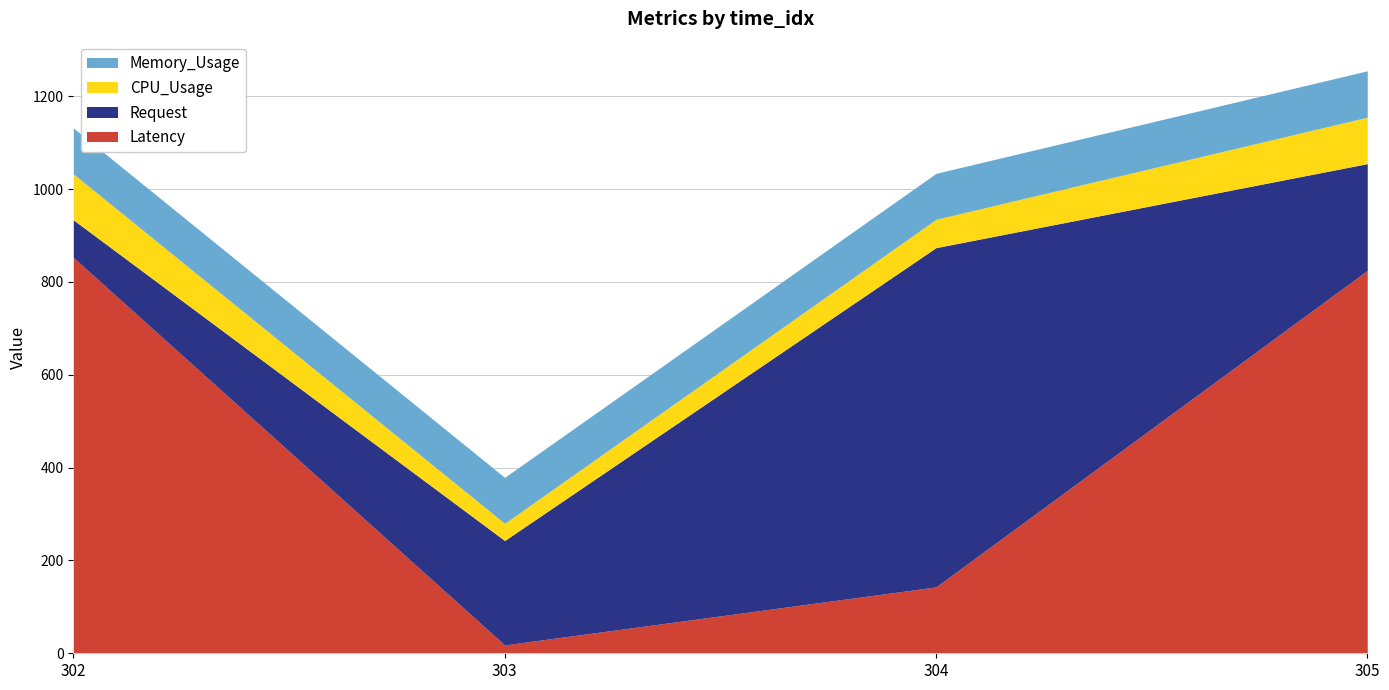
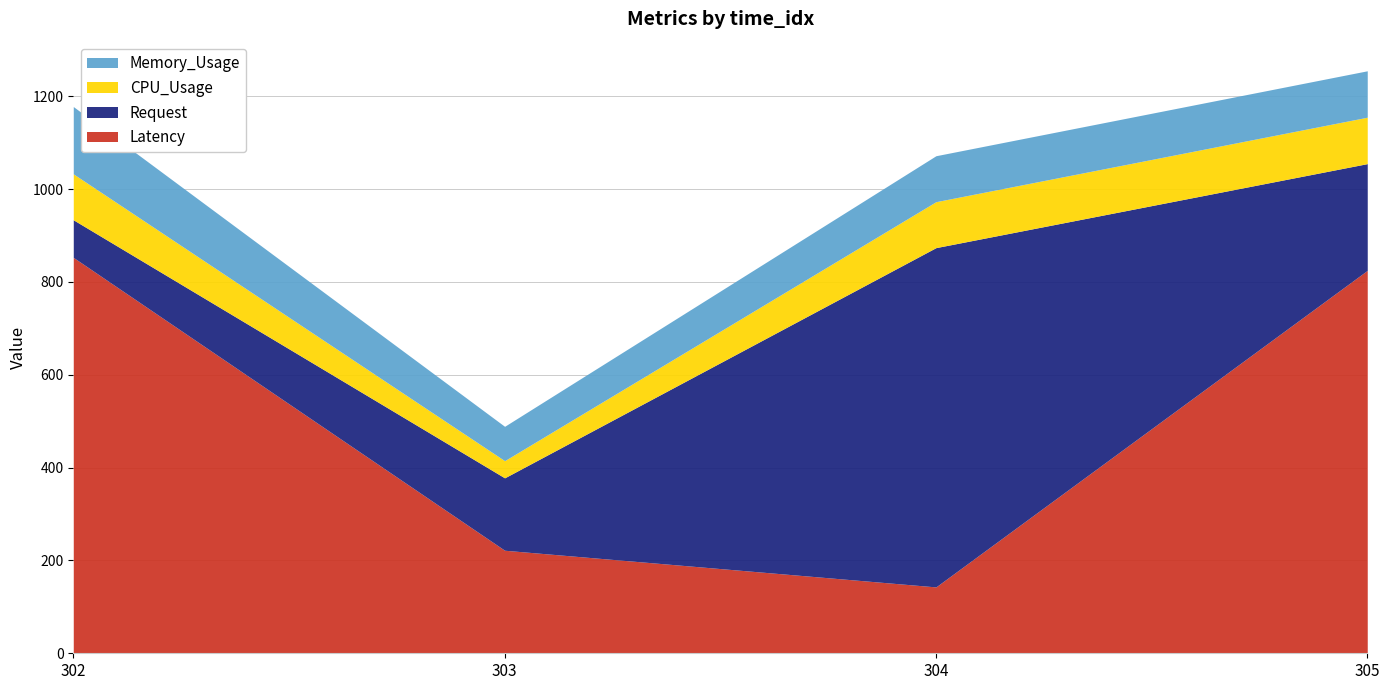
Memory_Usage, 302: 100 -> 150
Latency, 303: 20 -> 220
Request, 303: 230 -> 160
Memory_Usage, 303: 100 -> 70
CPU_Usage, 304: 60 -> 100
